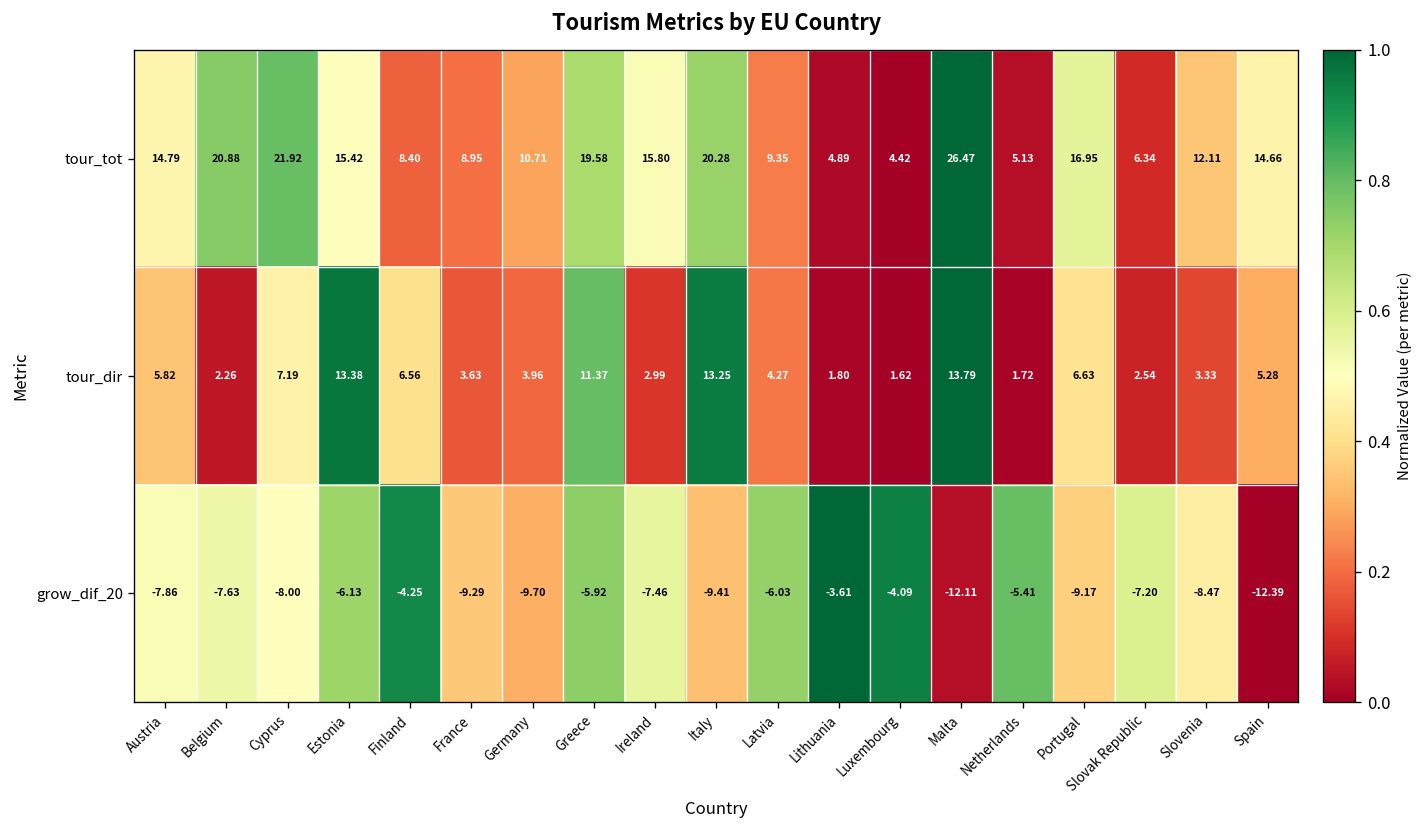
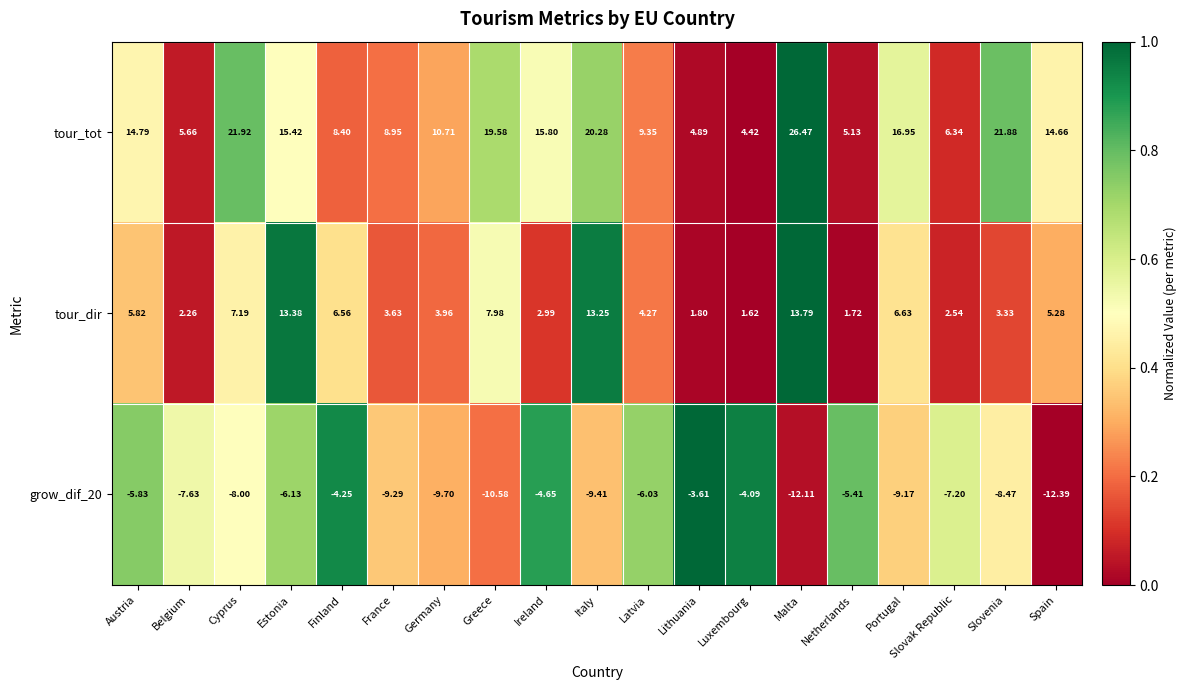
tour_tot, Belgium: 20.88 -> 5.66
tour_tot, Slovenia: 12.11 -> 21.88
tour_dir, Greece: 11.37 -> 7.98
grow_dif_20, Austria: -7.86 -> -5.83
grow_dif_20, Greece: -5.92 -> -10.58
grow_dif_20, Ireland: -7.46 -> -4.65
